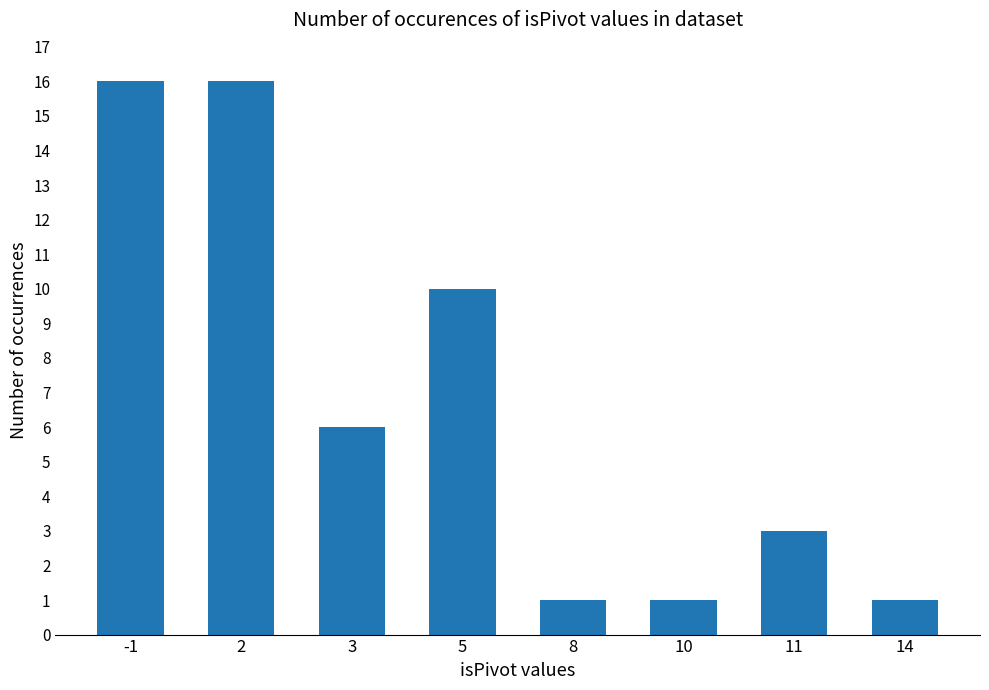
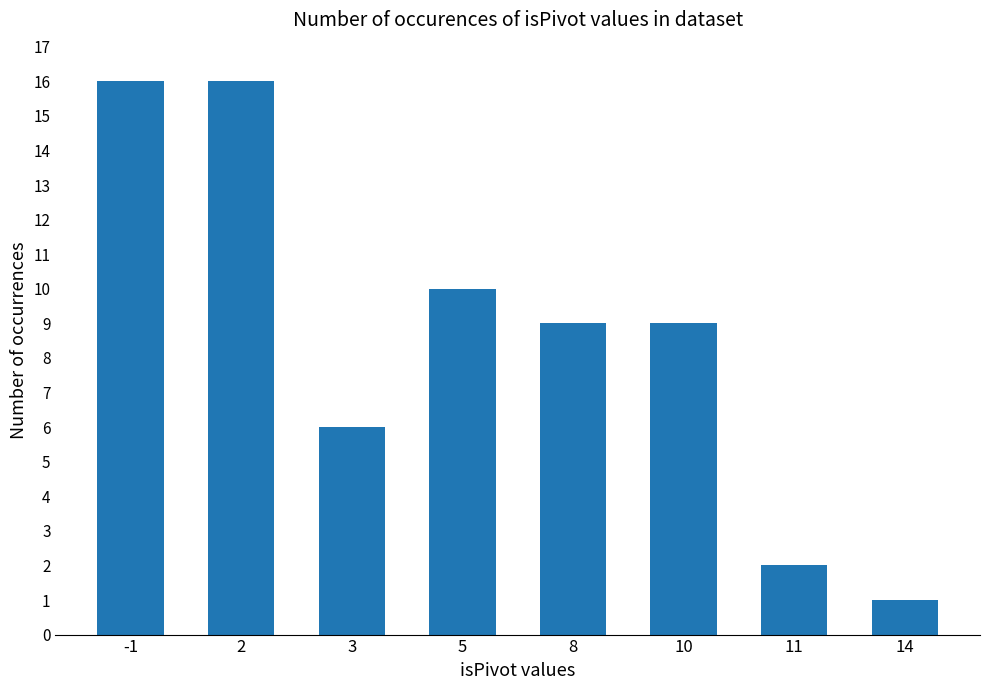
8: 1 -> 9
10: 1 -> 9
11: 3 -> 2
